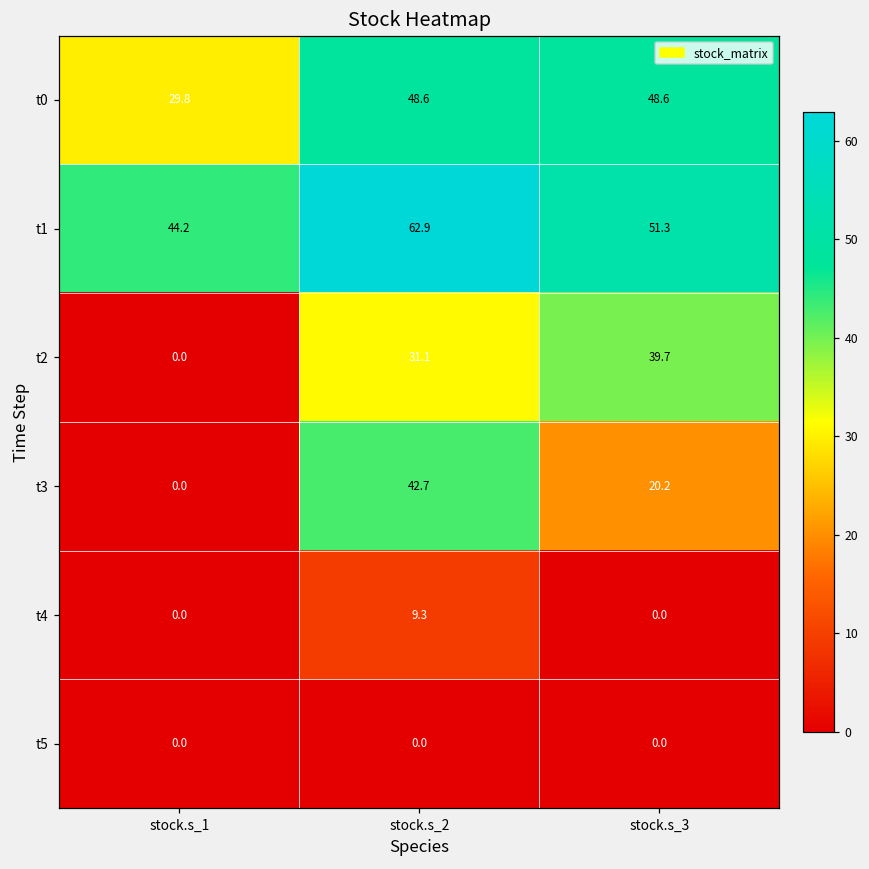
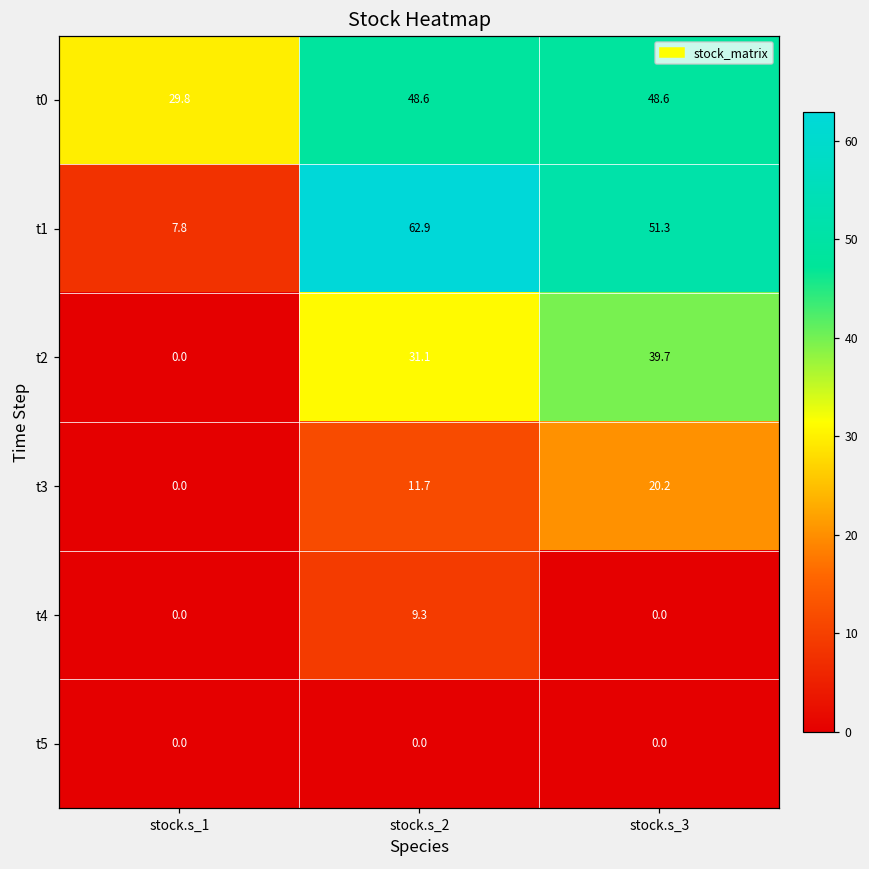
t1, stock.s_1: 44.2 -> 7.8
t3, stock.s_2: 42.7 -> 11.7
